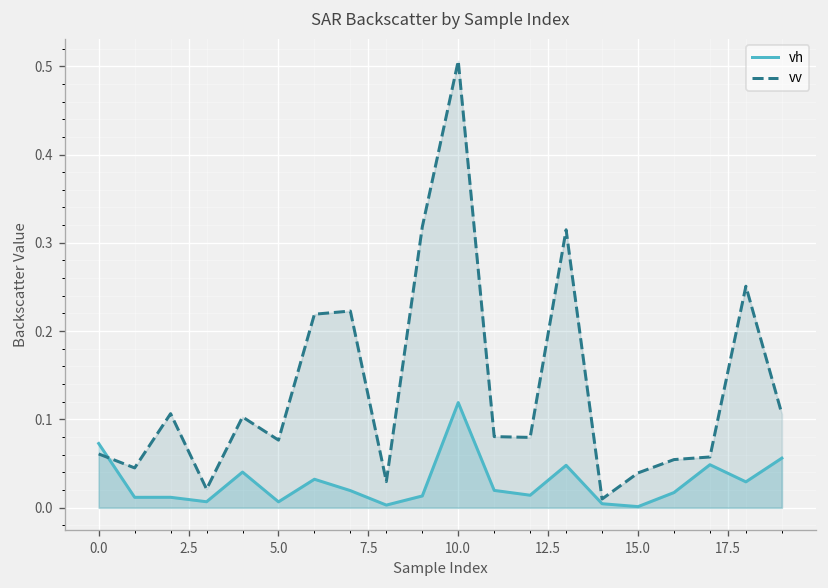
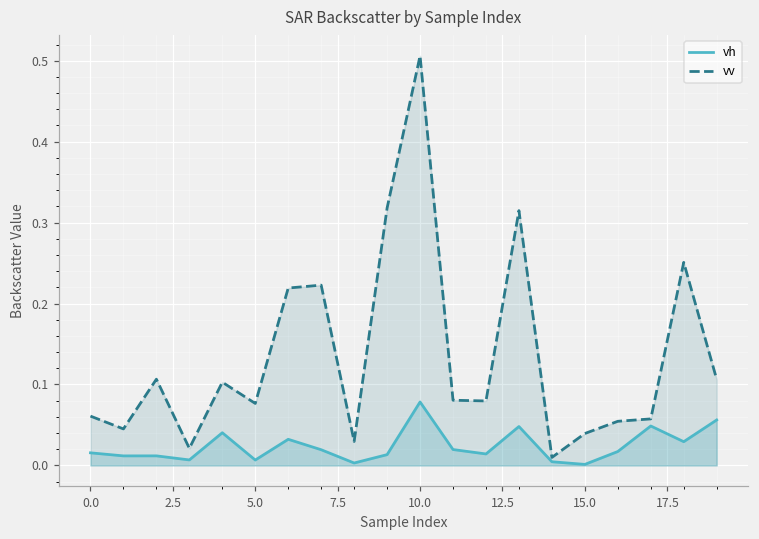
vh, 0.0: 0.07 -> 0.02
vh, 10.0: 0.12 -> 0.08
